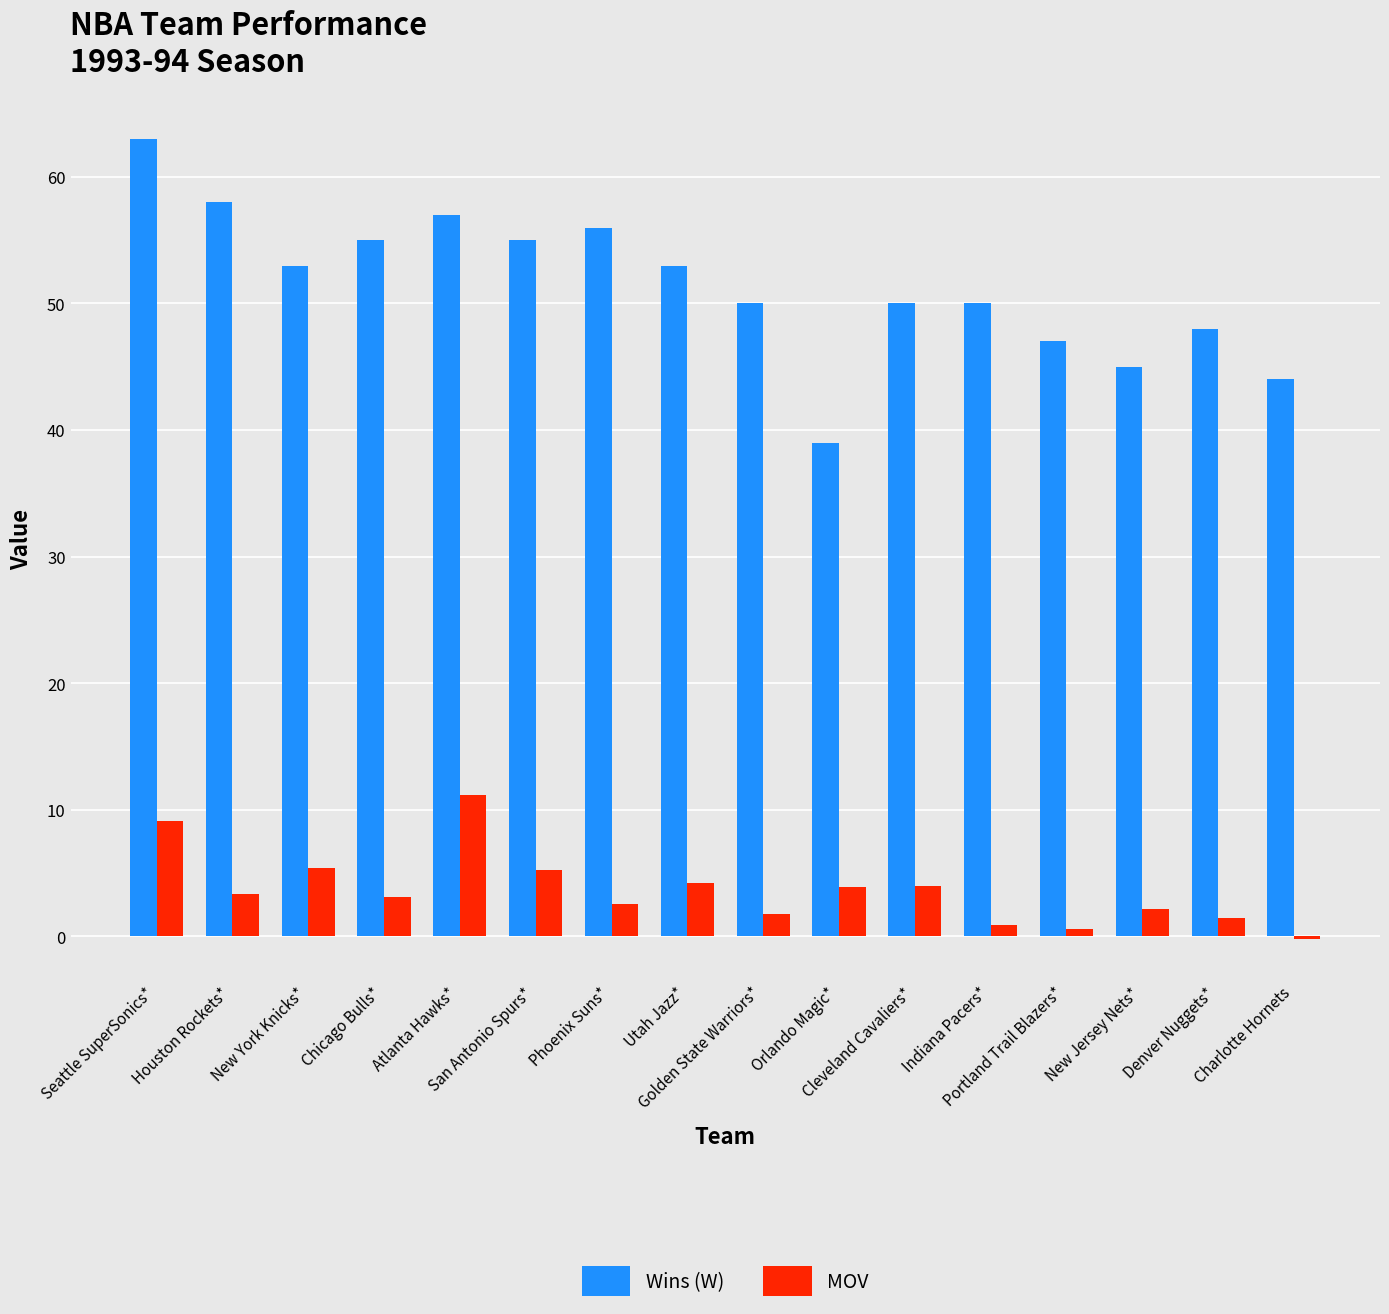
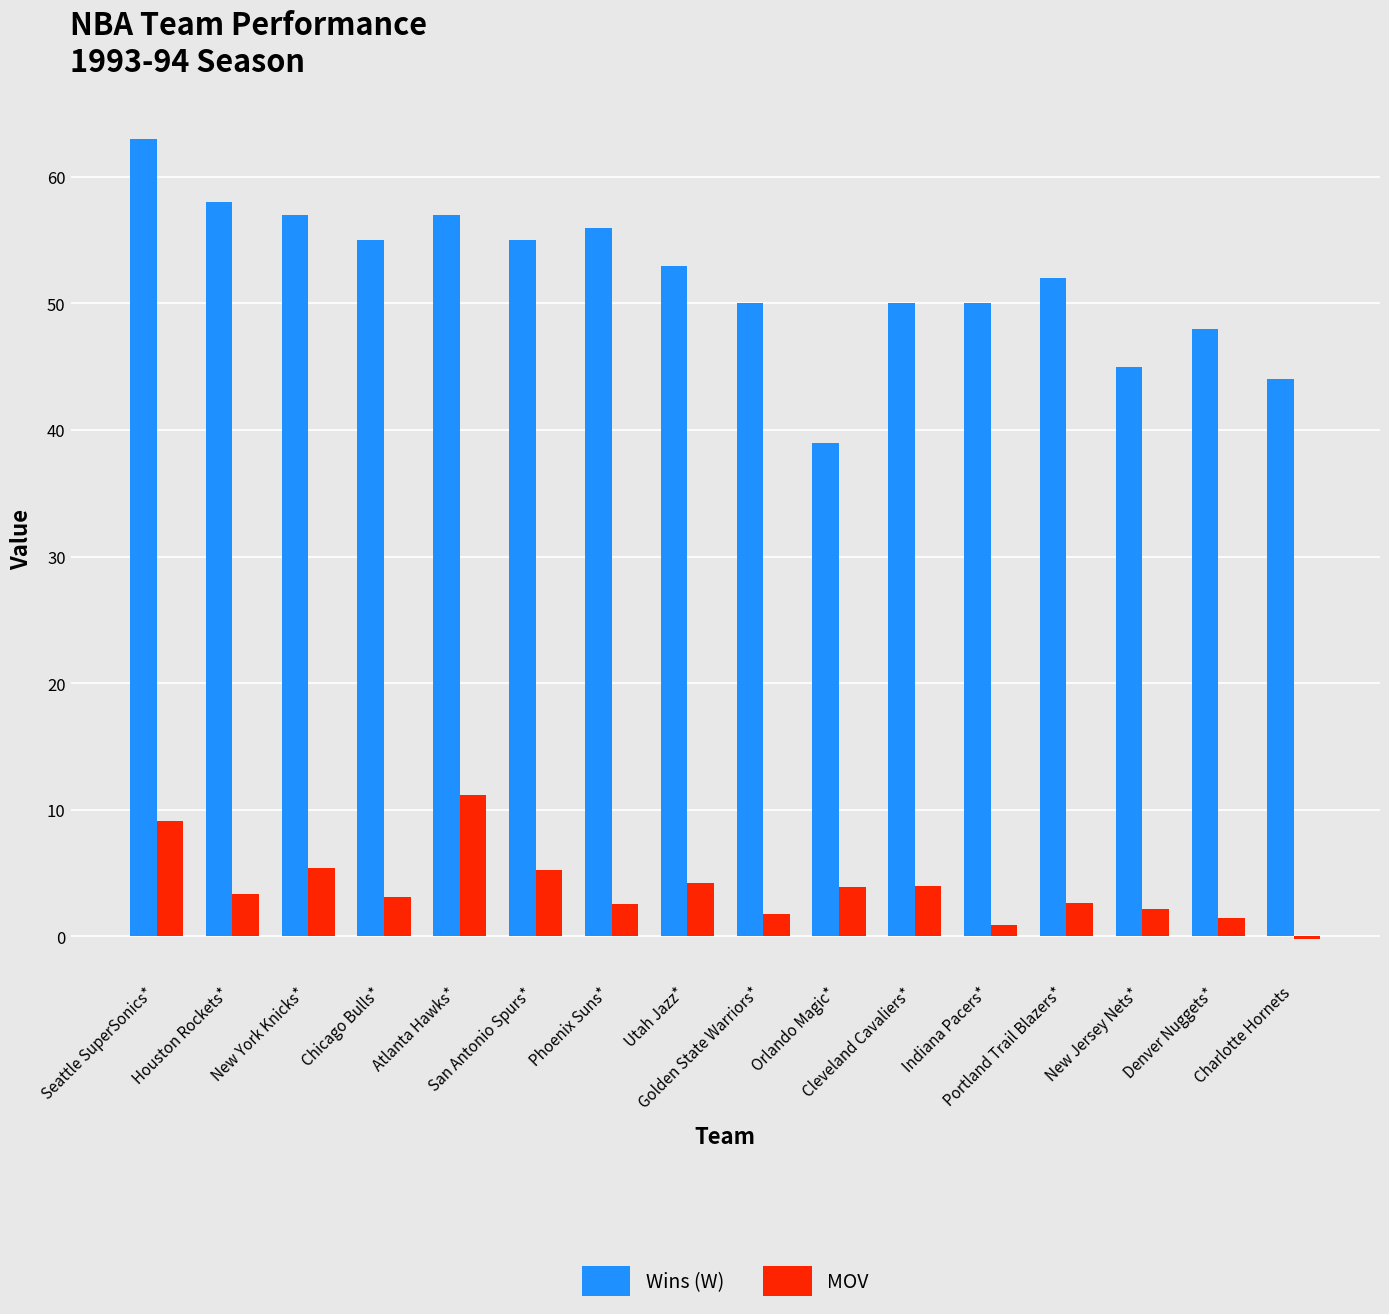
Wins (W), New York Knicks*: 53 -> 57
Wins (W), Portland Trail Blazers*: 47 -> 52
MOV, Portland Trail Blazers*: 0.6 -> 2.6
